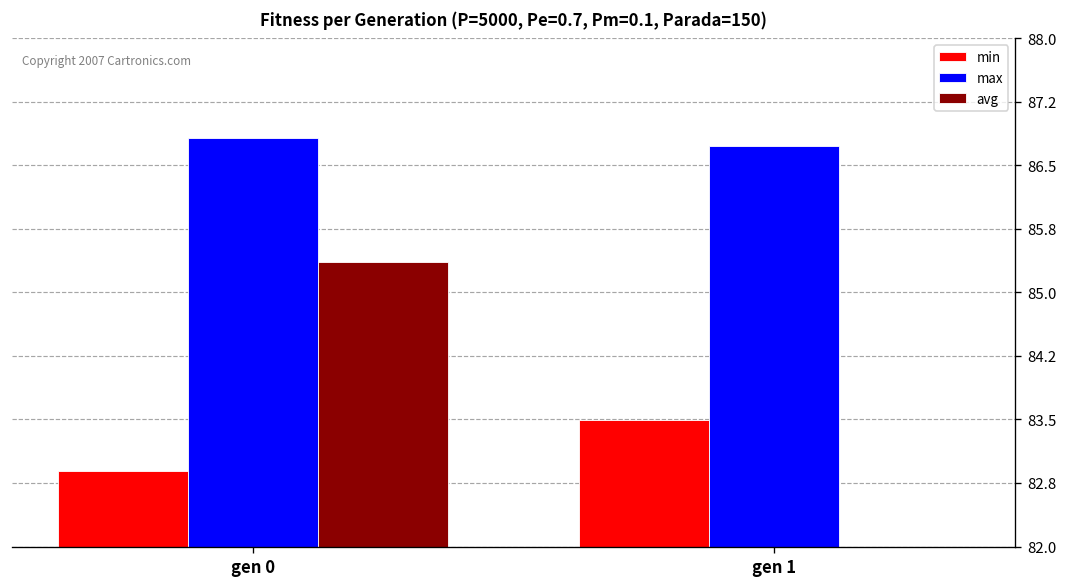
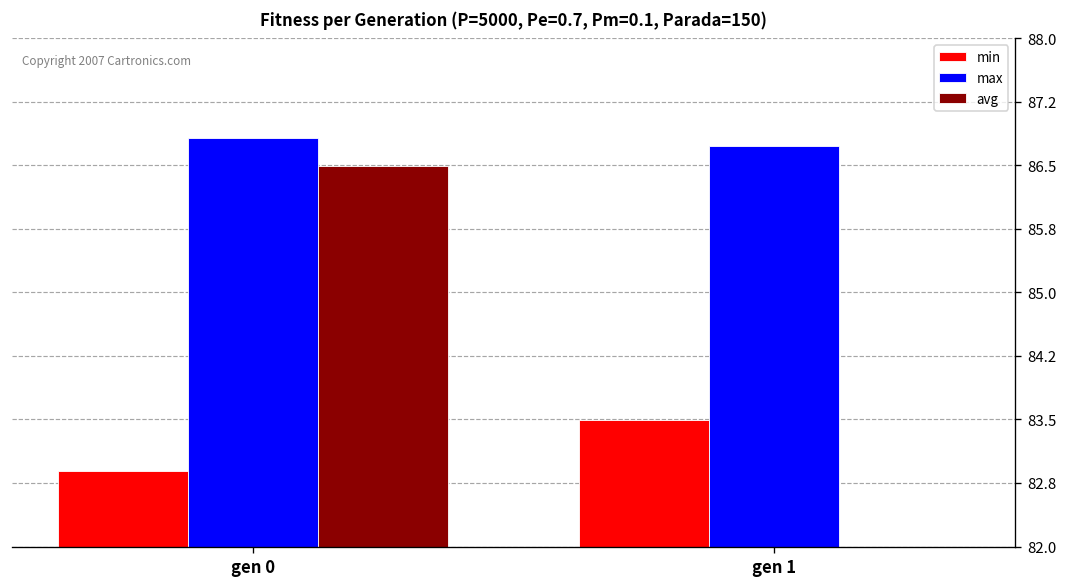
avg, gen 0: 85.4 -> 86.5
